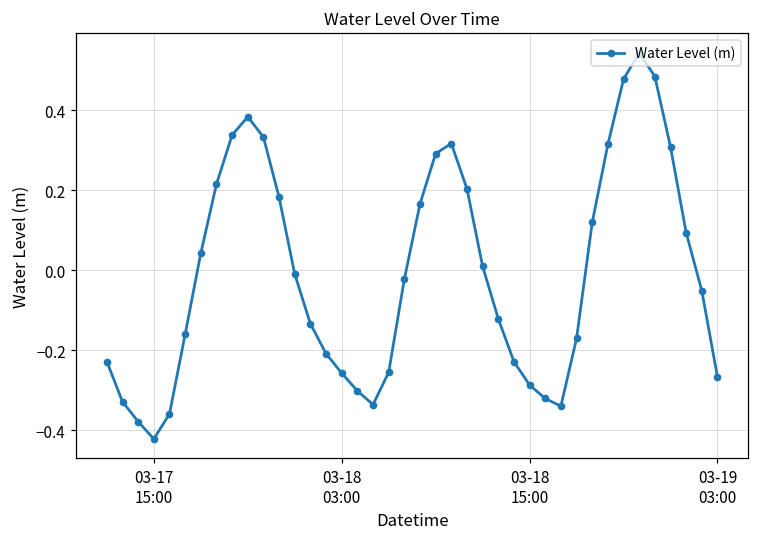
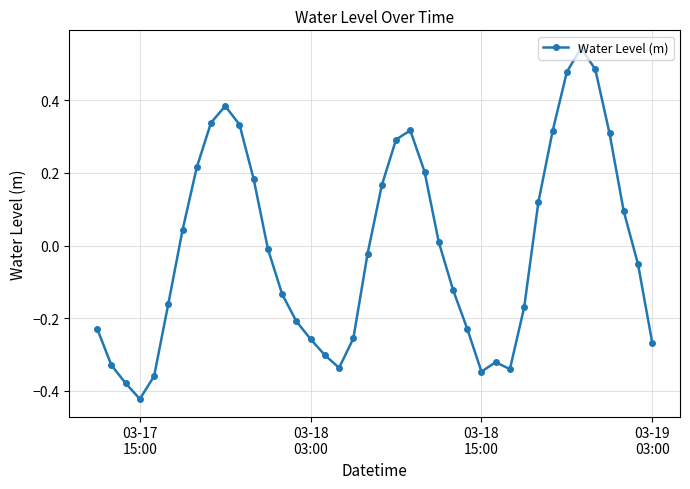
03-18 15:00: -0.29 -> -0.35
